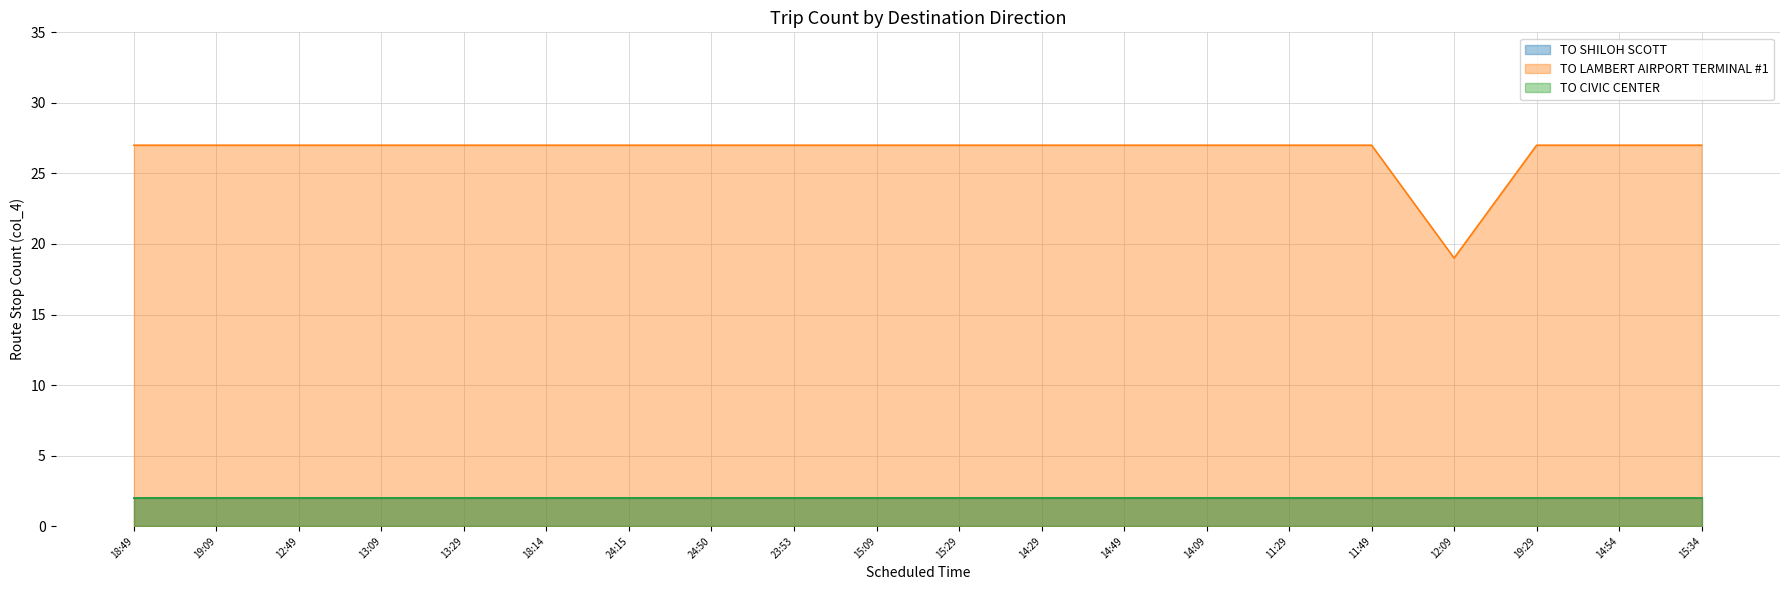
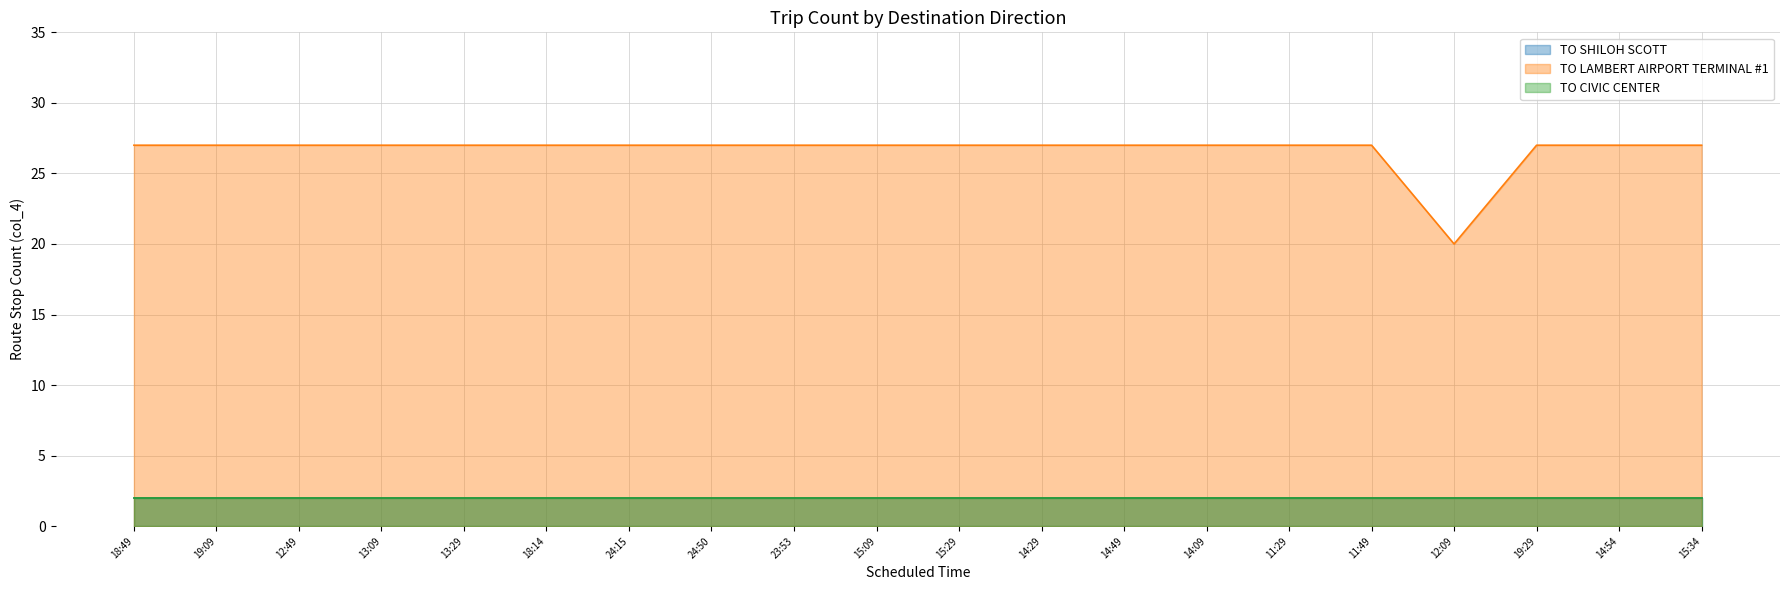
TO LAMBERT AIRPORT TERMINAL #1, 12:09: 19 -> 20
